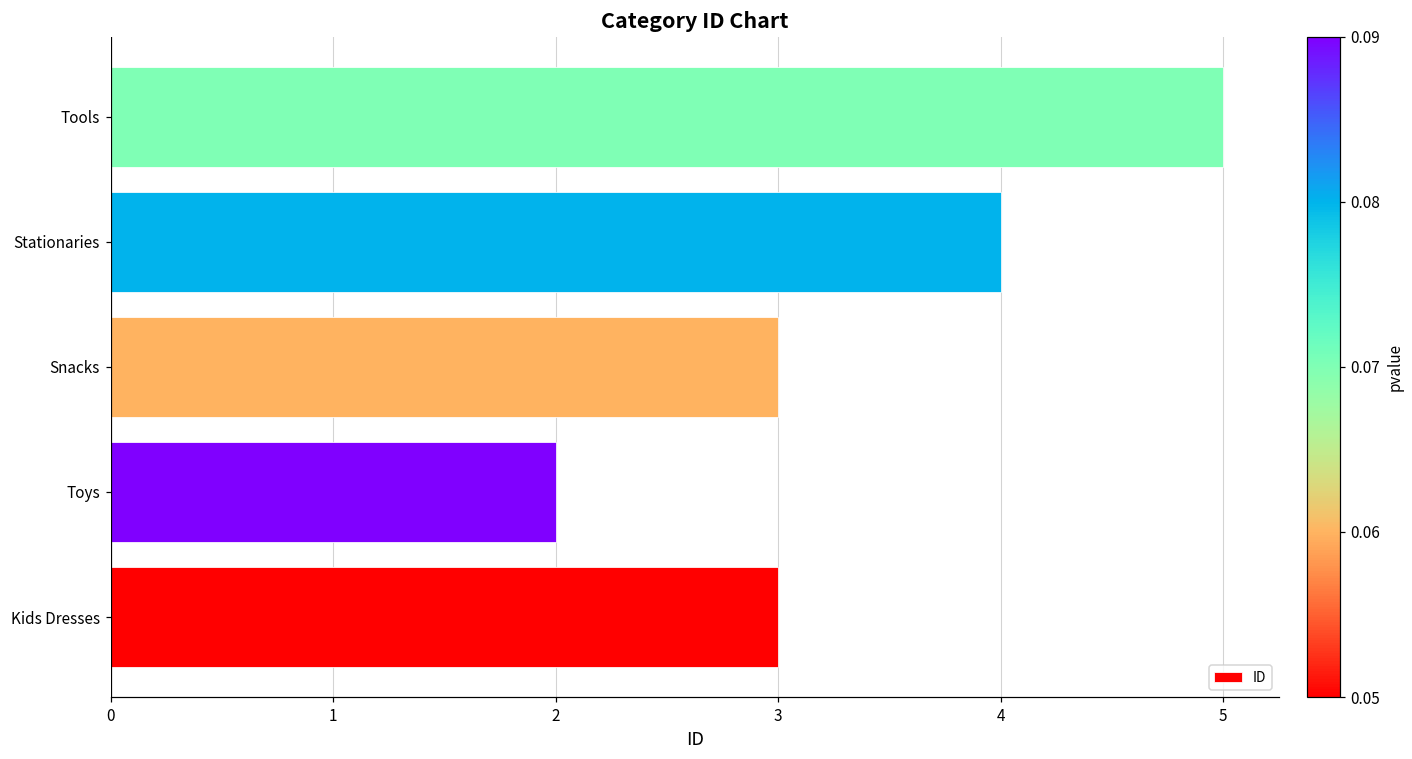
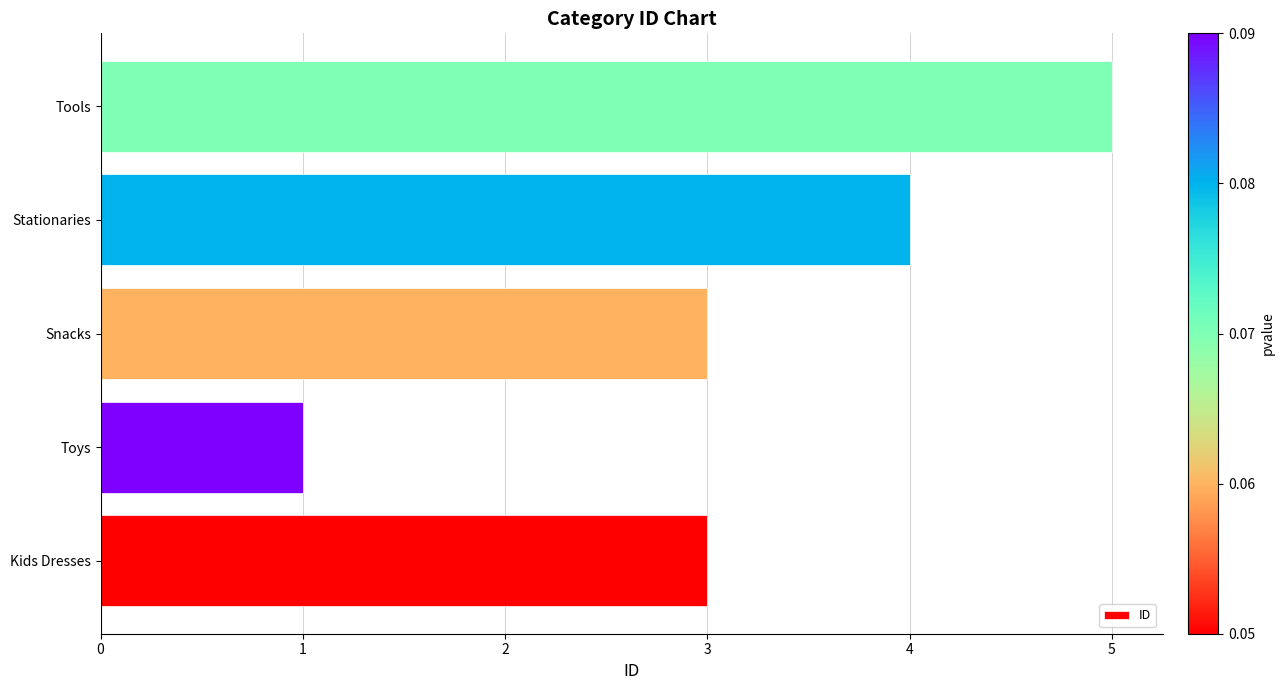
Toys: 2 -> 1
